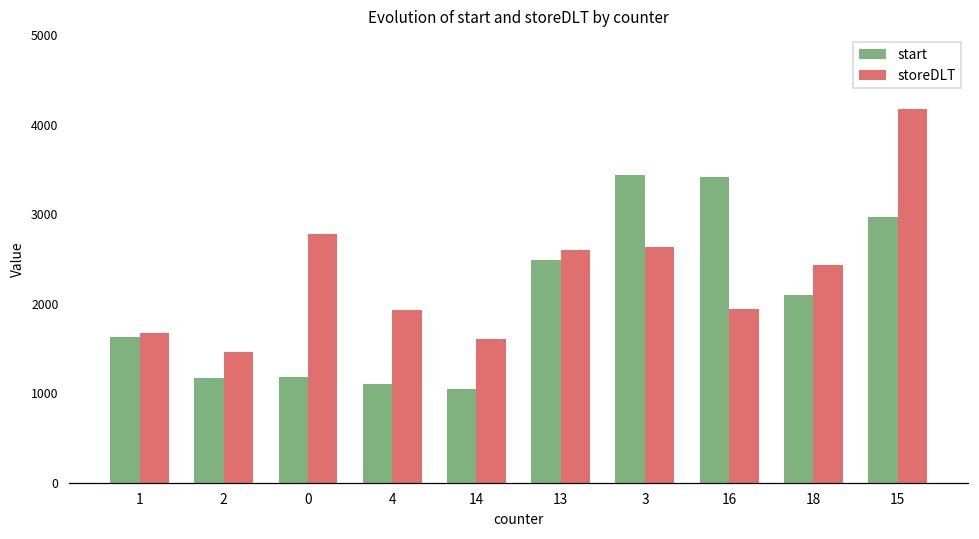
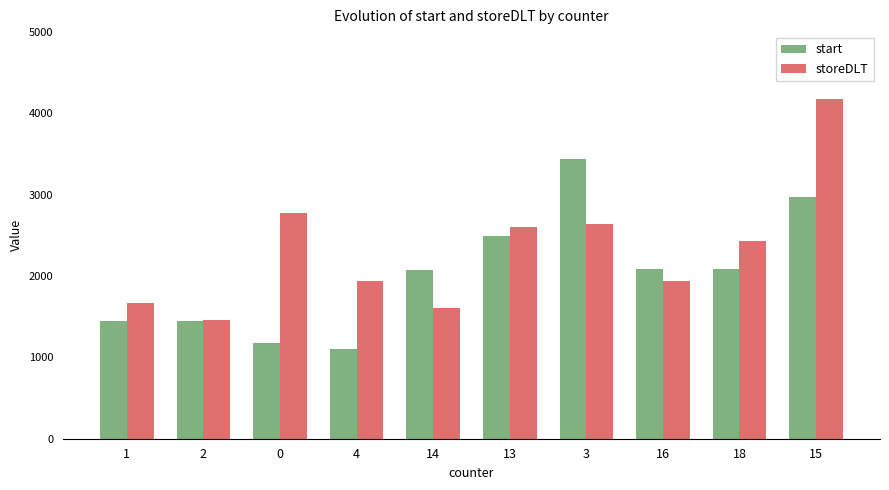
start, 1: 1600 -> 1400
start, 2: 1200 -> 1400
start, 14: 1000 -> 2100
start, 16: 3400 -> 2100
